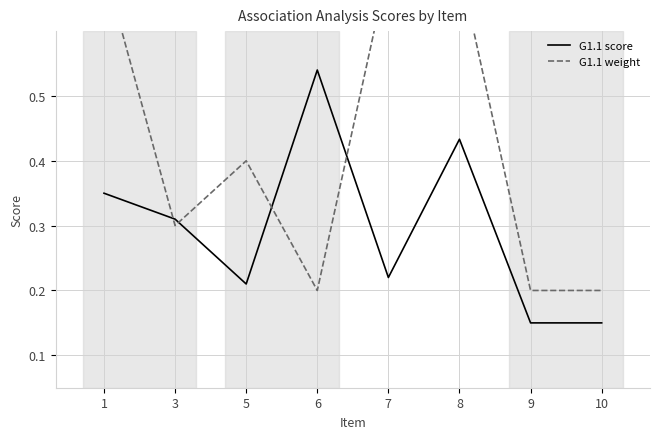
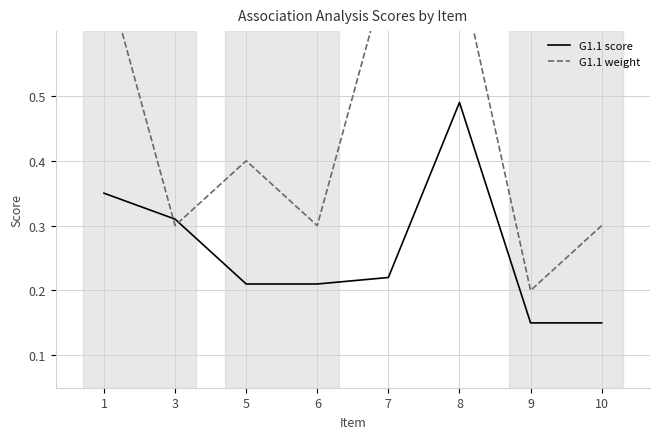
G1.1 score, 6: 0.54 -> 0.21
G1.1 weight, 6: 0.2 -> 0.3
G1.1 score, 8: 0.43 -> 0.49
G1.1 weight, 10: 0.2 -> 0.3
